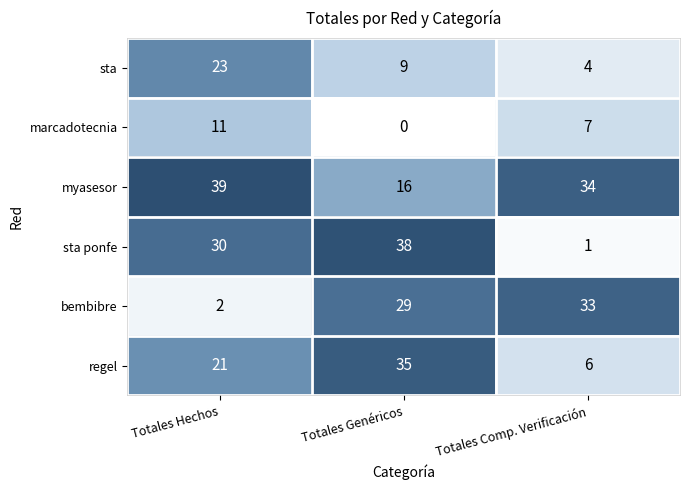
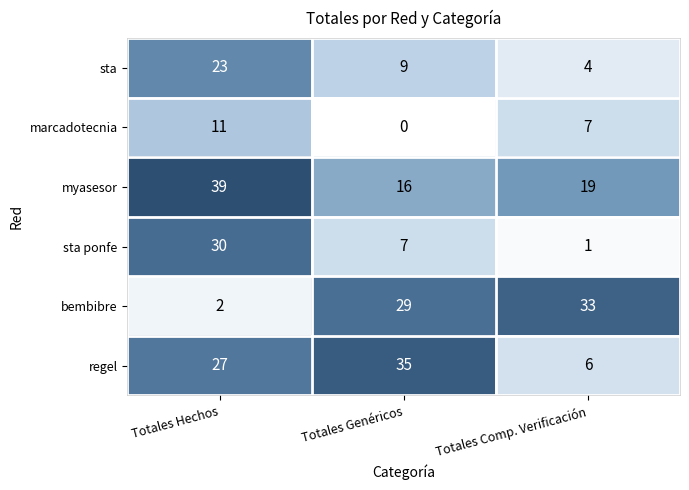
myasesor, Totales Comp. Verificación: 34 -> 19
sta ponfe, Totales Genéricos: 38 -> 7
regel, Totales Hechos: 21 -> 27
